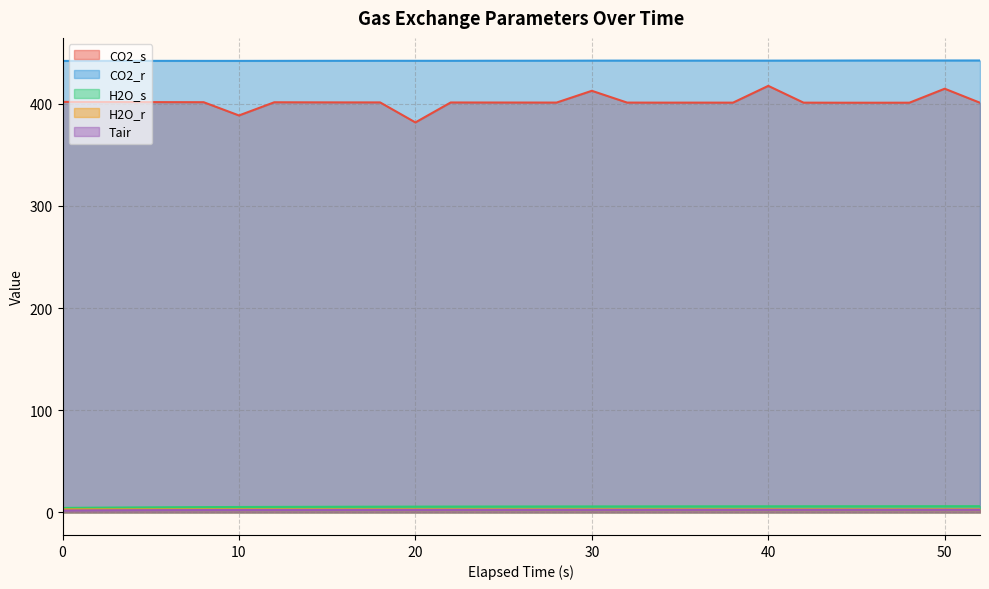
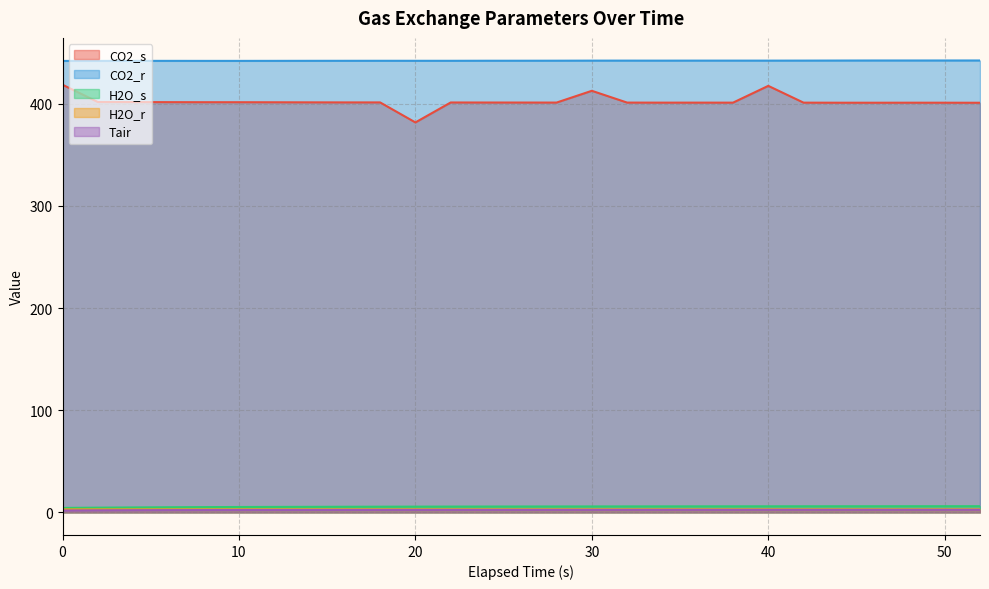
CO2_s, 0: 402 -> 419
CO2_s, 10: 389 -> 401
CO2_s, 50: 415 -> 401
